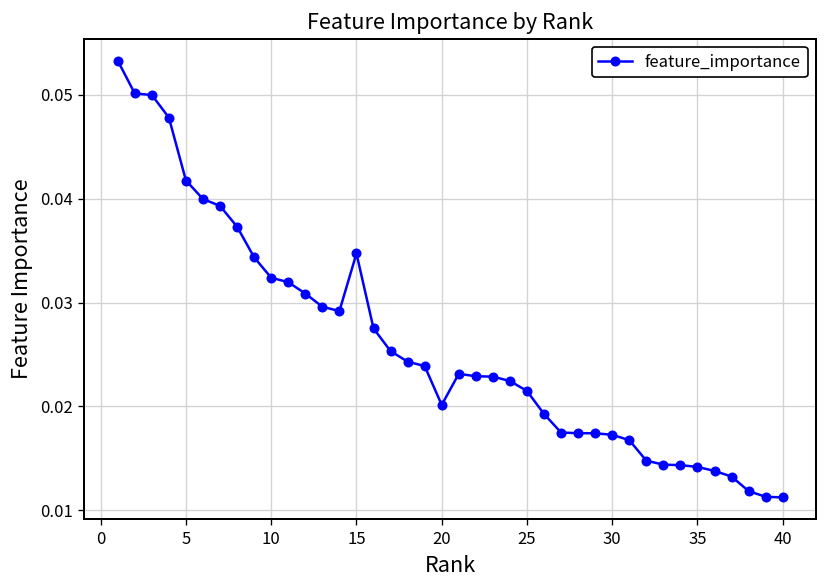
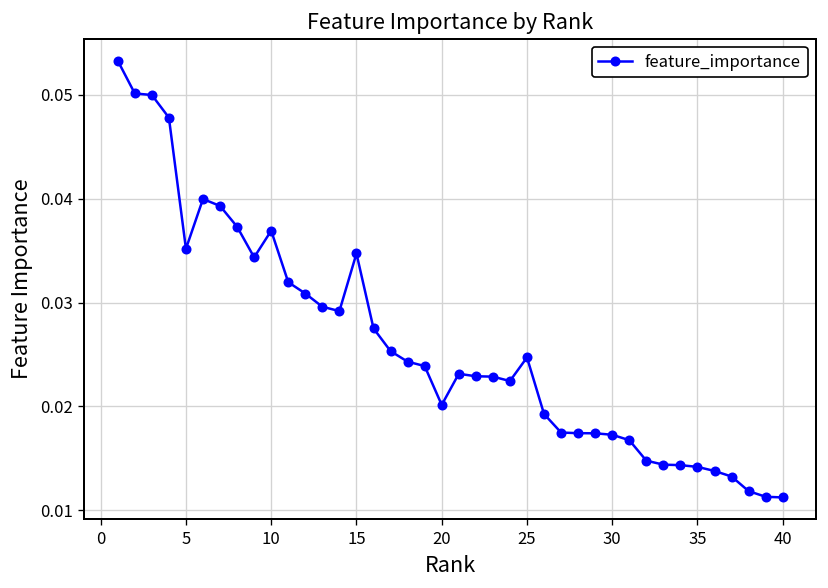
5: 0.042 -> 0.035
10: 0.032 -> 0.037
25: 0.021 -> 0.025
